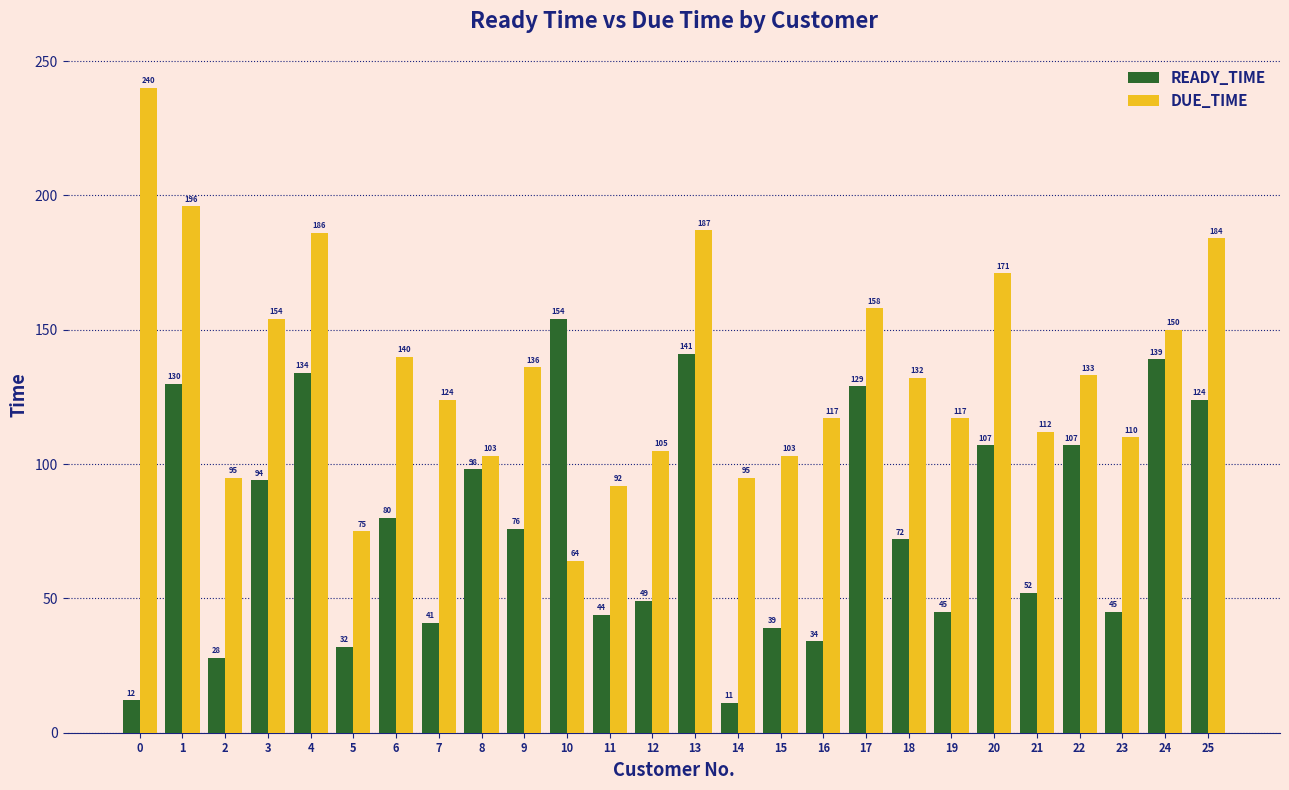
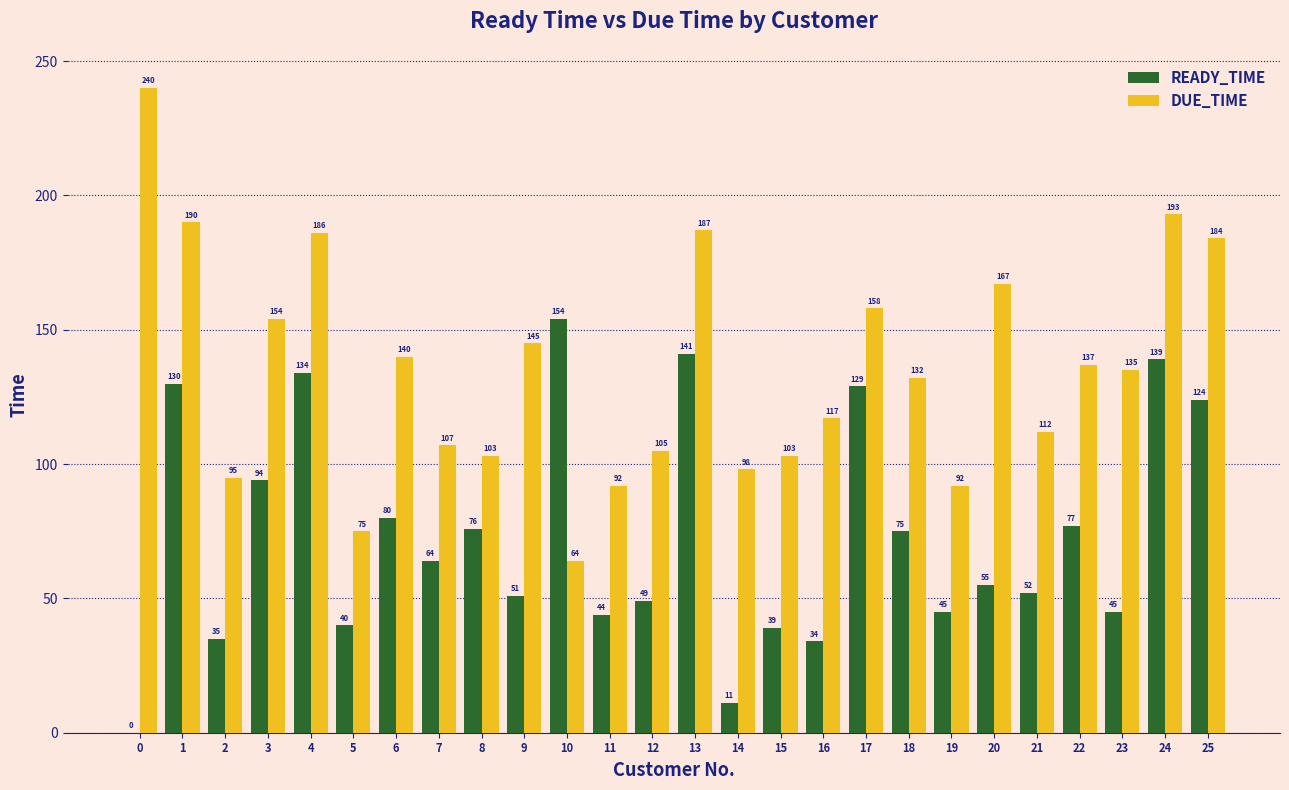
READY_TIME, 0: 12 -> 0
DUE_TIME, 1: 196 -> 190
READY_TIME, 2: 28 -> 35
READY_TIME, 5: 32 -> 40
READY_TIME, 7: 41 -> 64
DUE_TIME, 7: 124 -> 107
READY_TIME, 8: 98 -> 76
READY_TIME, 9: 76 -> 51
DUE_TIME, 9: 136 -> 145
DUE_TIME, 14: 95 -> 98
READY_TIME, 18: 72 -> 75
DUE_TIME, 19: 117 -> 92
READY_TIME, 20: 107 -> 55
DUE_TIME, 20: 171 -> 167
READY_TIME, 22: 107 -> 77
DUE_TIME, 22: 133 -> 137
DUE_TIME, 23: 110 -> 135
DUE_TIME, 24: 150 -> 193
